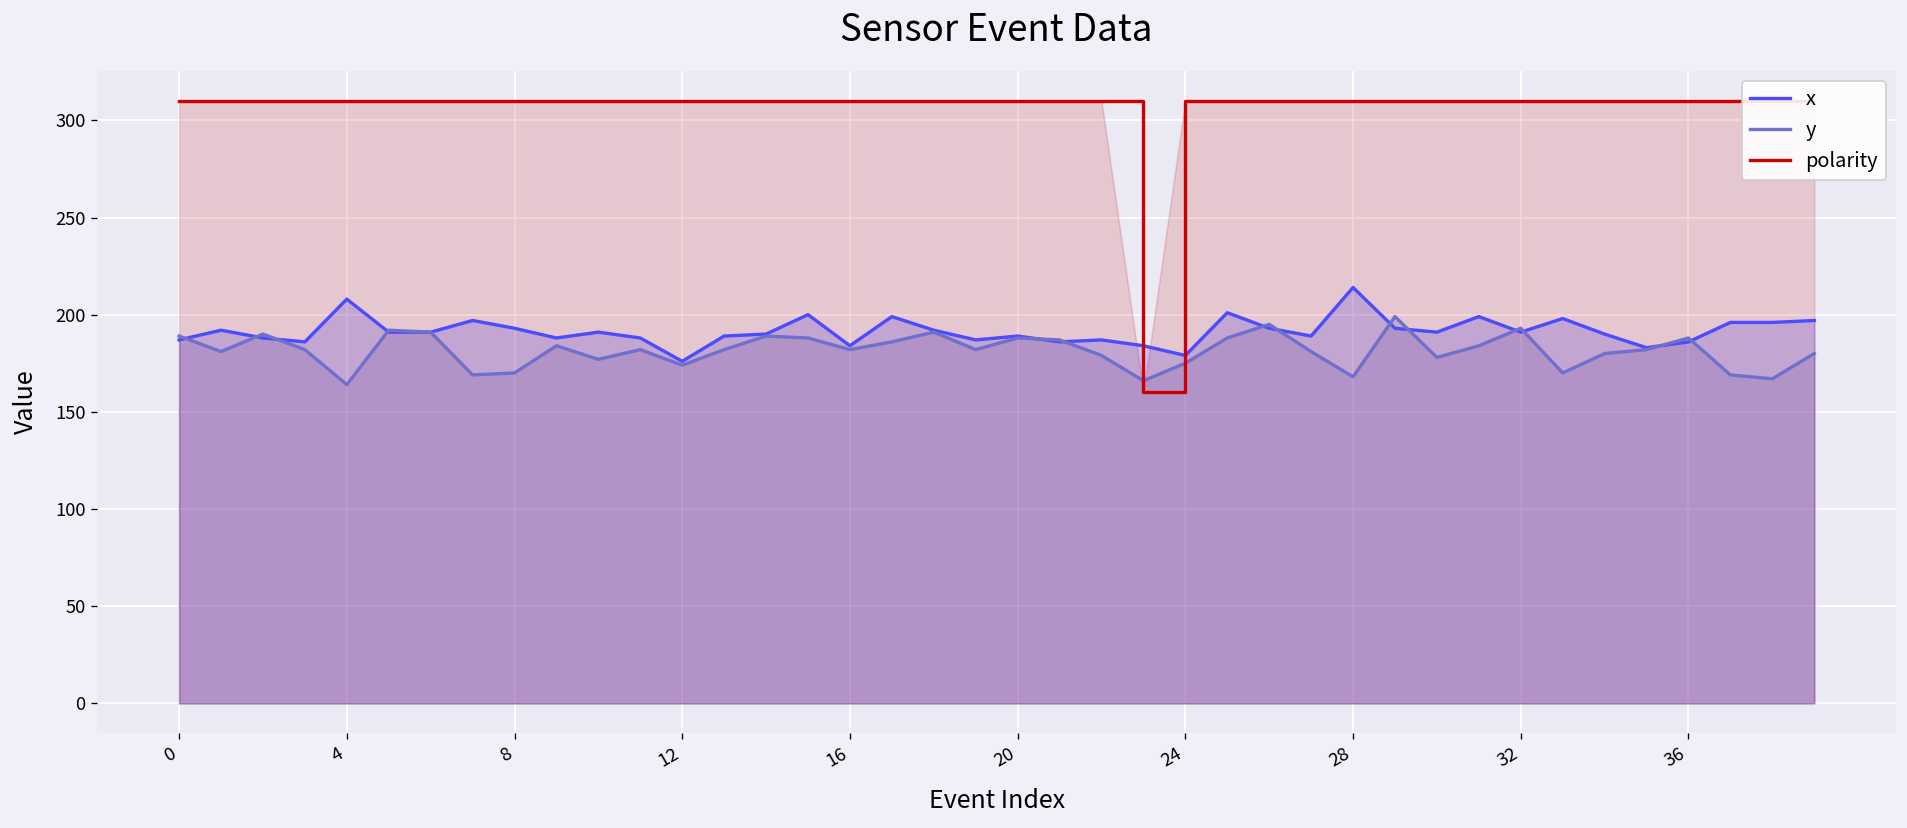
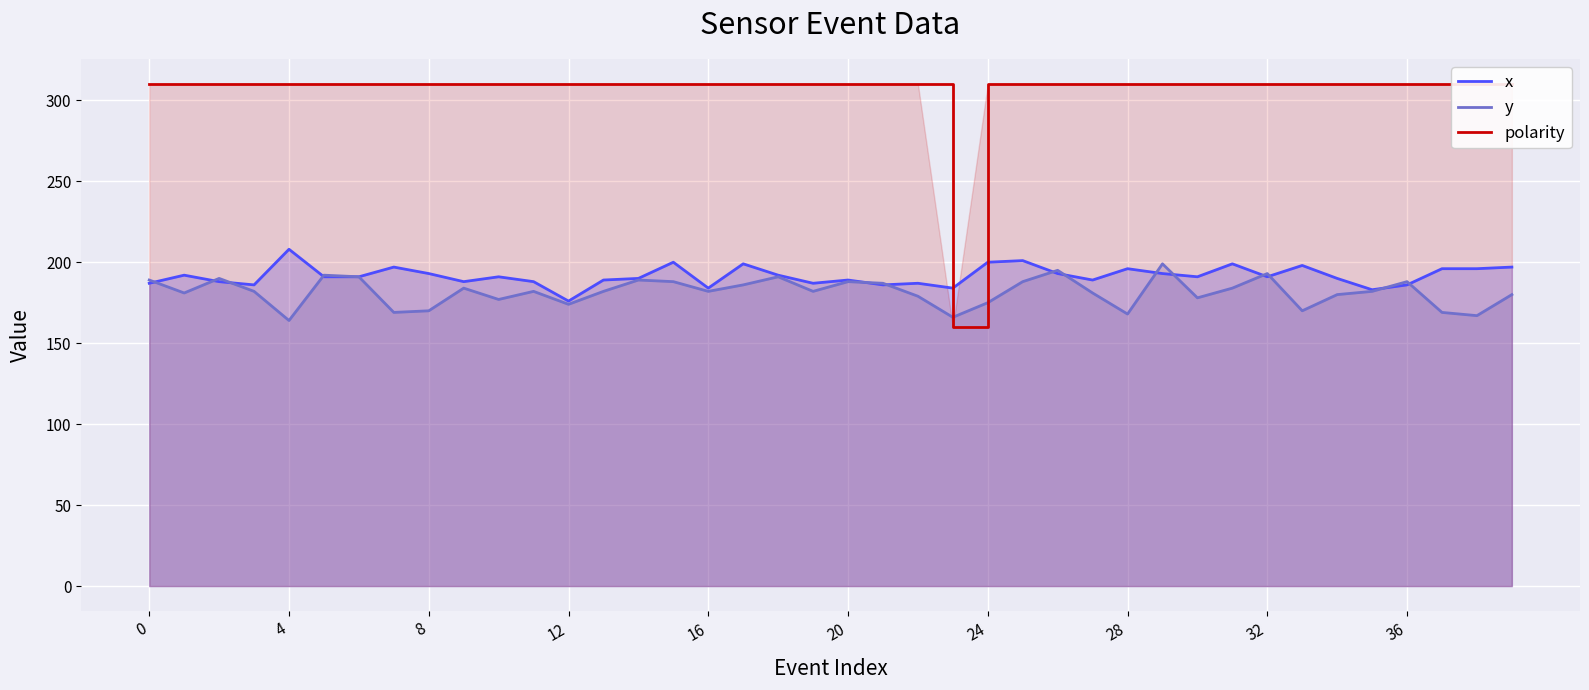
x, 24: 179 -> 200
x, 28: 214 -> 196
